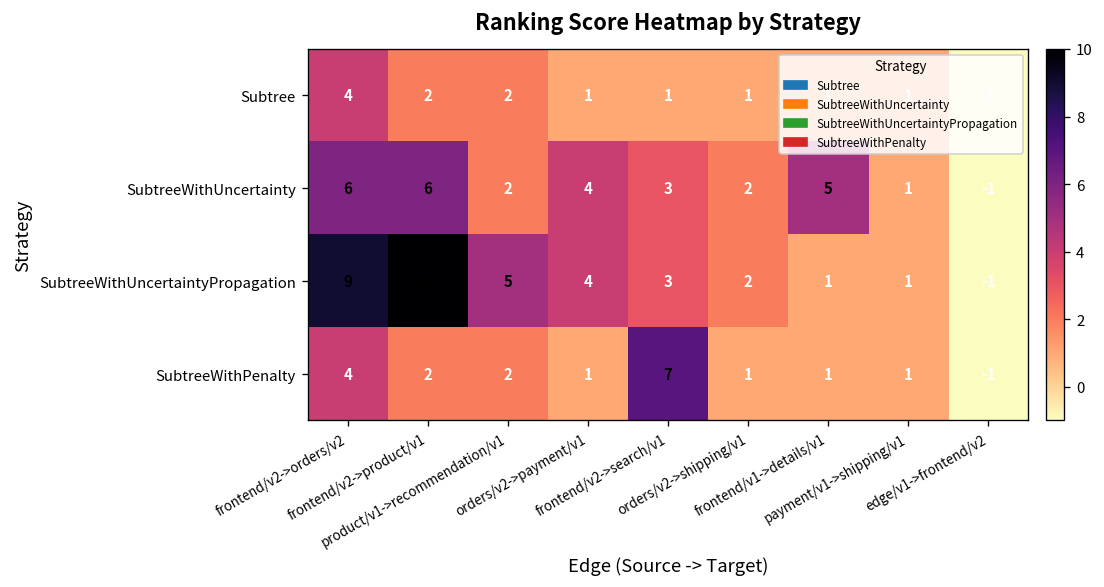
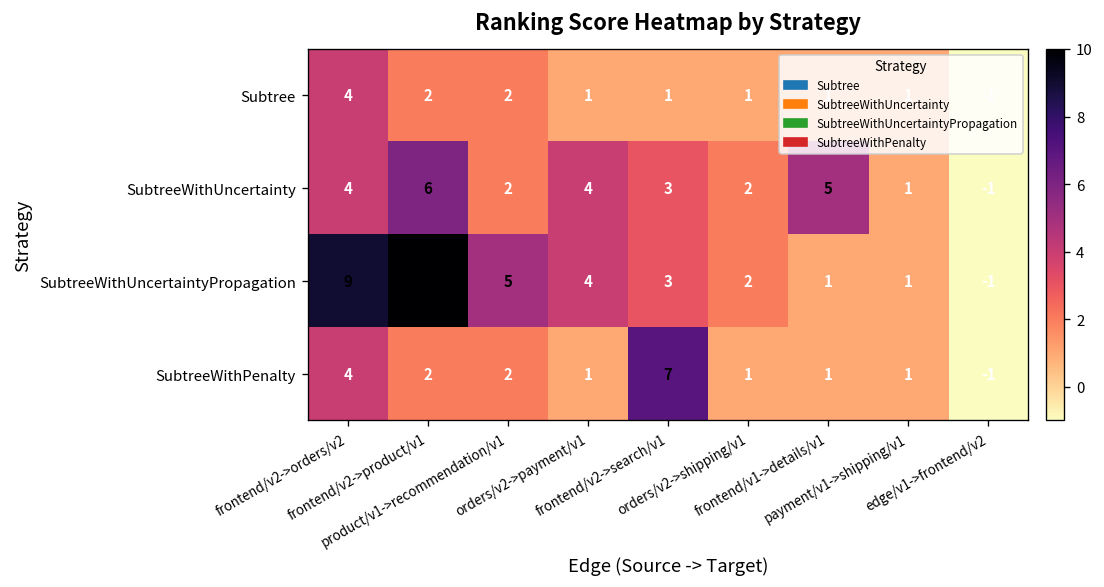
SubtreeWithUncertainty, frontend/v2->orders/v2: 6 -> 4
